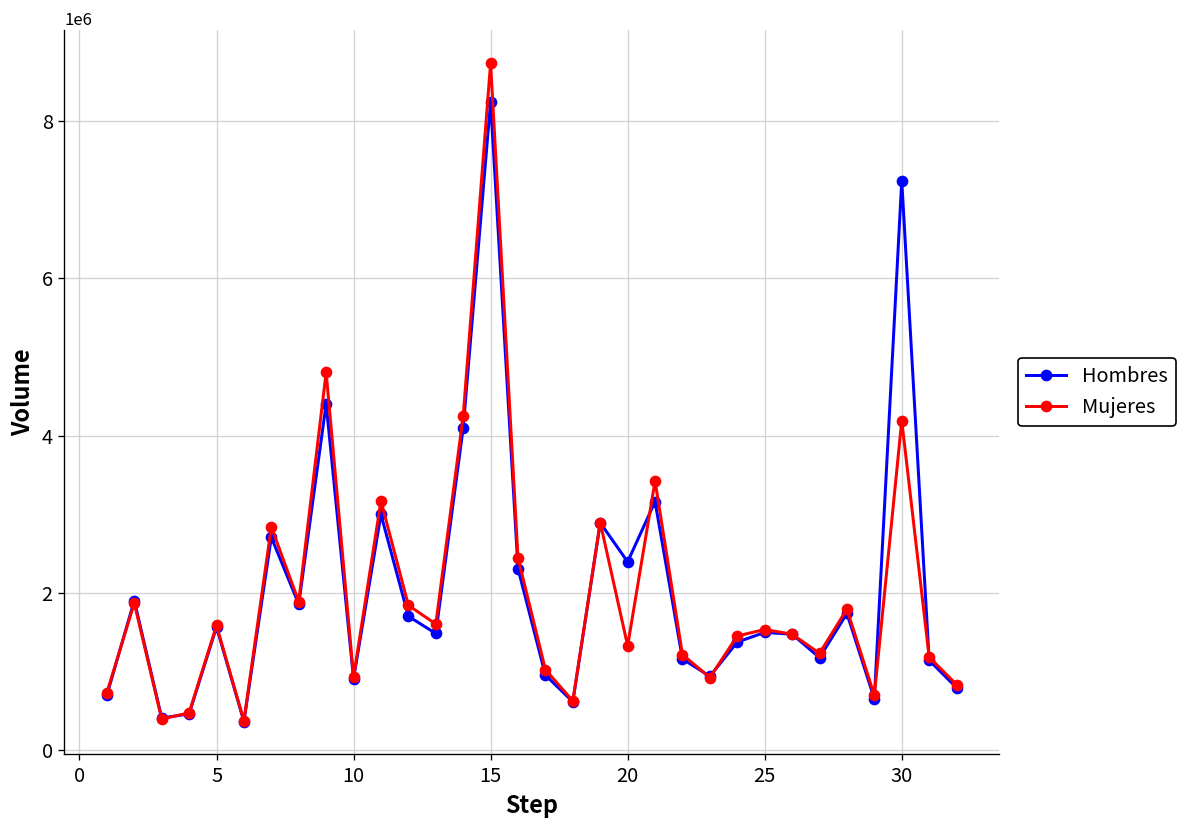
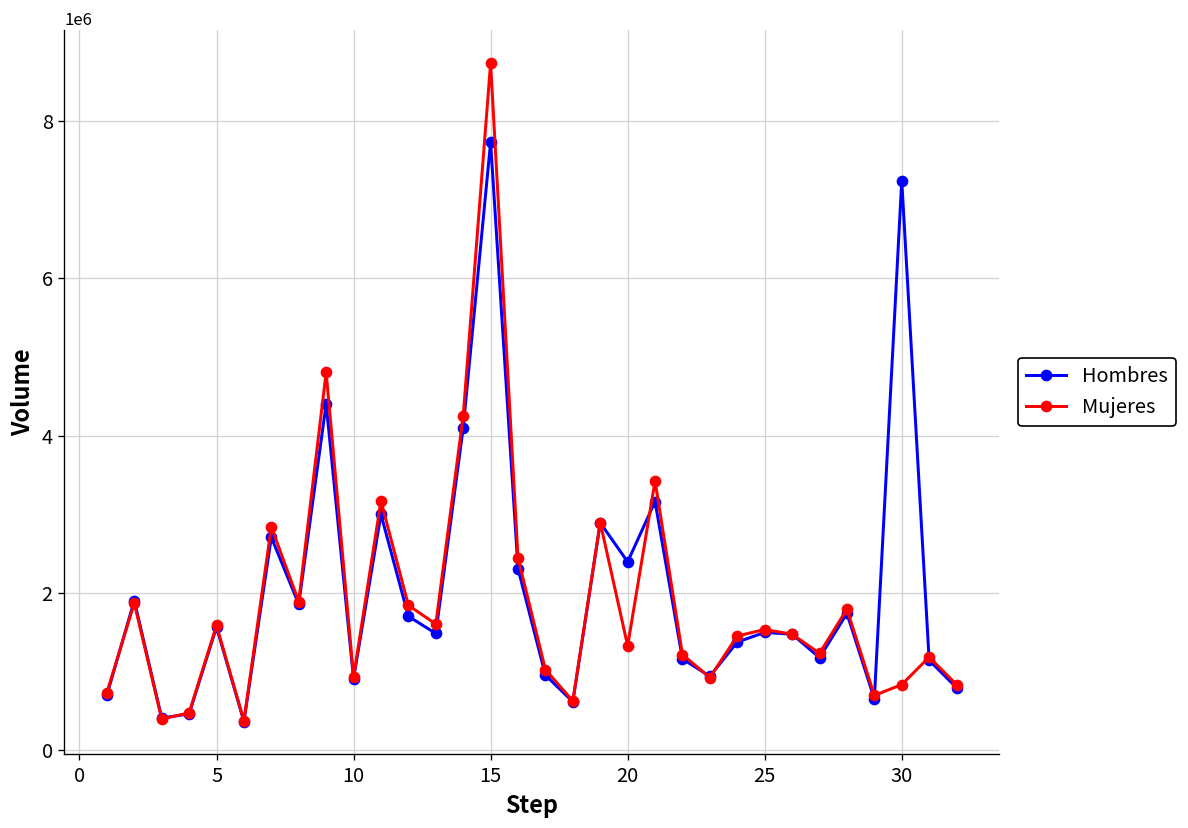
Hombres, 15: 8300000 -> 7700000
Mujeres, 30: 4200000 -> 800000
